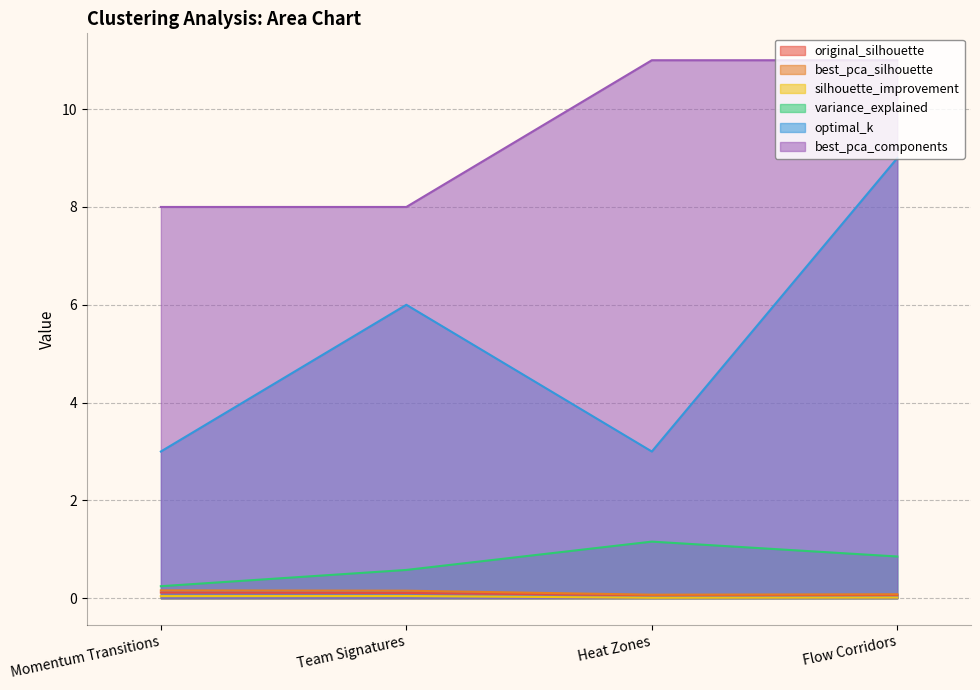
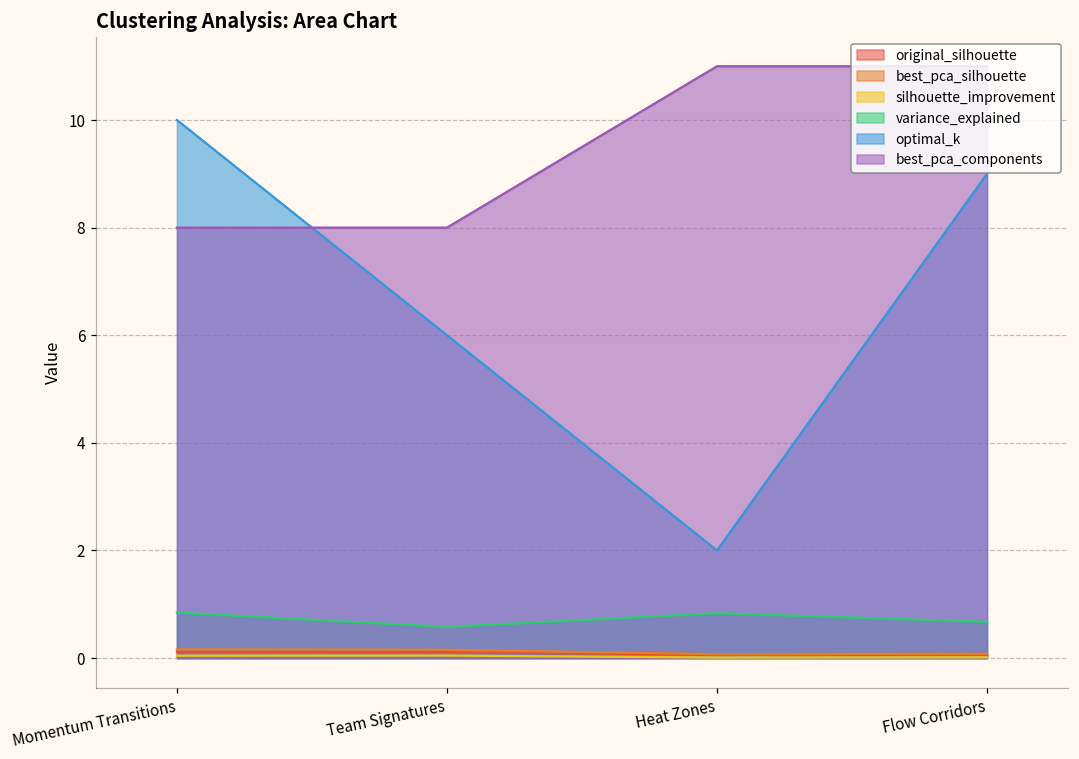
variance_explained, Momentum Transitions: 0.2 -> 0.8
optimal_k, Momentum Transitions: 3 -> 10
variance_explained, Heat Zones: 1.2 -> 0.8
optimal_k, Heat Zones: 3 -> 2
variance_explained, Flow Corridors: 0.9 -> 0.7
